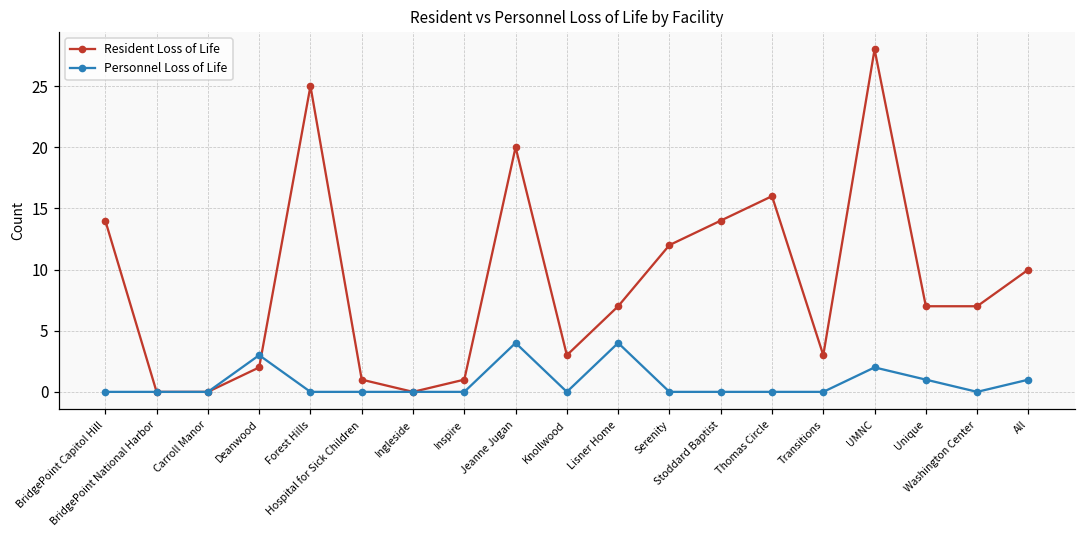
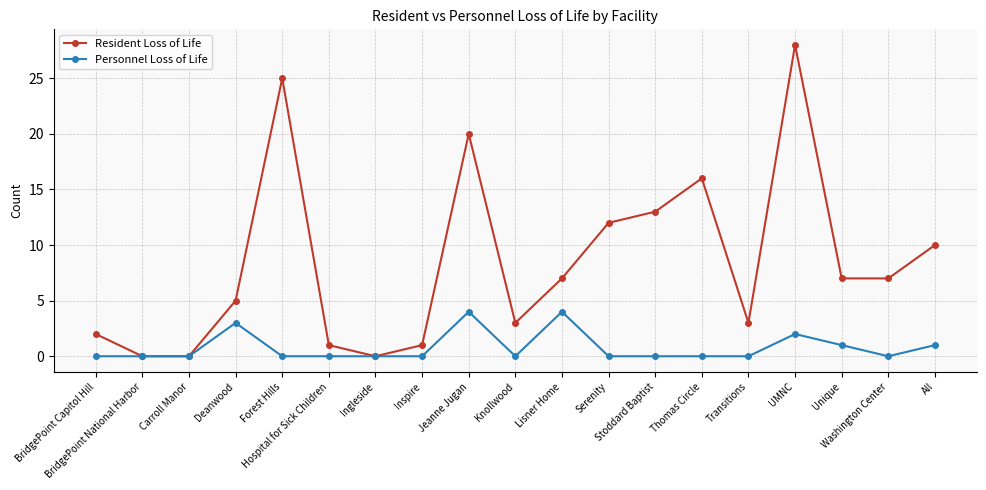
Resident Loss of Life, BridgePoint Capitol Hill: 14 -> 2
Resident Loss of Life, Deanwood: 2 -> 5
Resident Loss of Life, Stoddard Baptist: 14 -> 13
